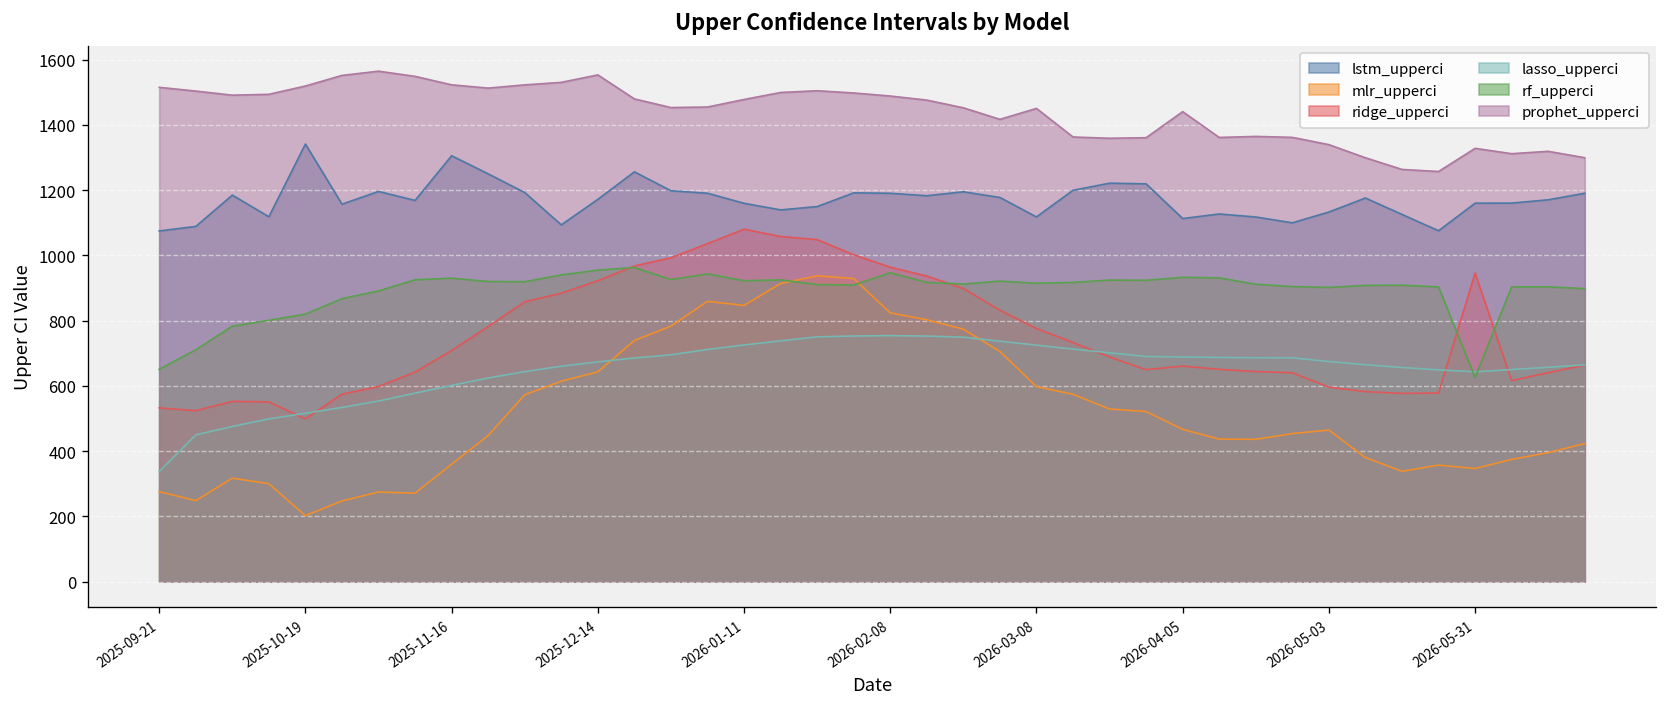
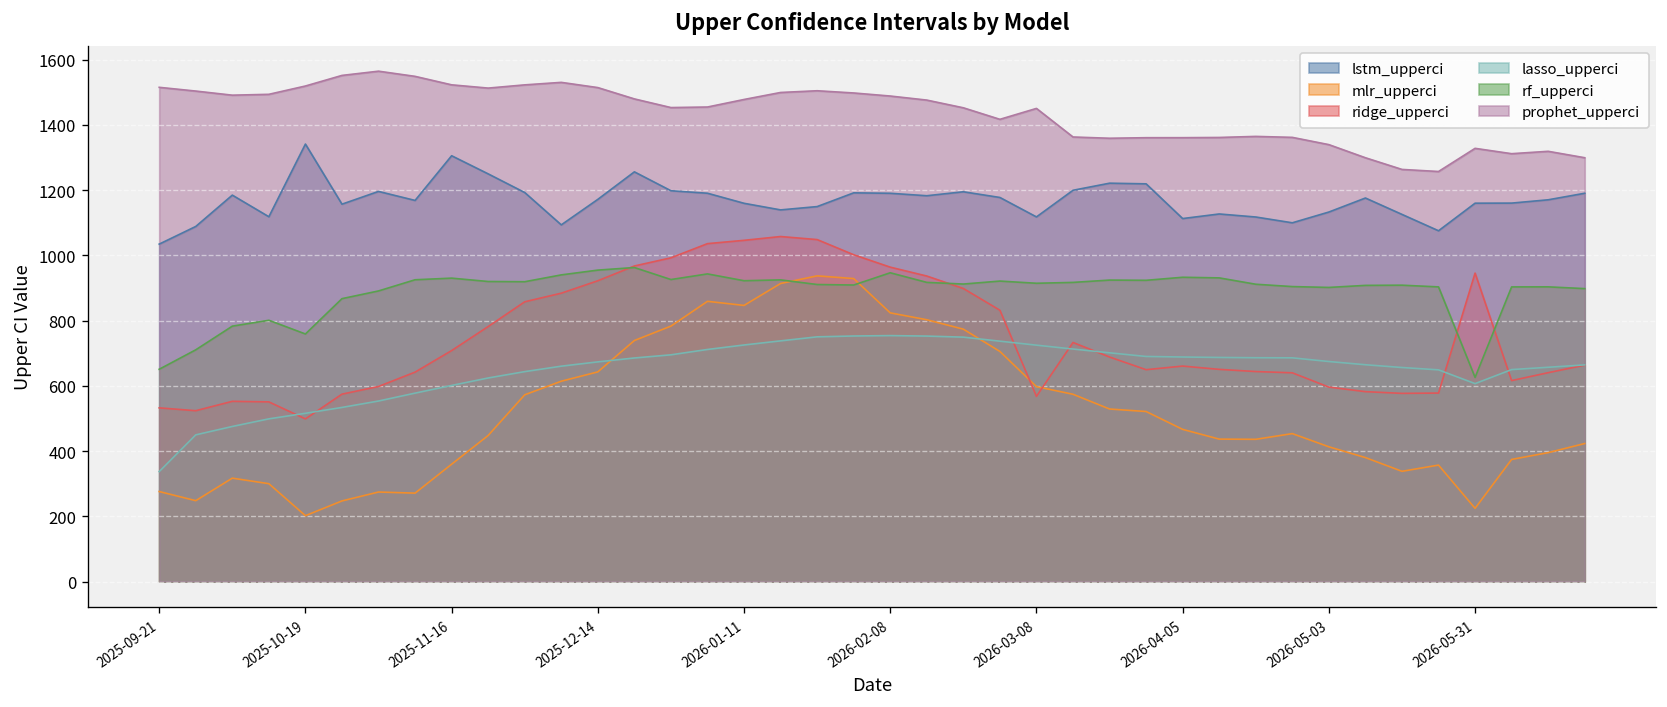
lstm_upperci, 2025-09-21: 1070 -> 1030
rf_upperci, 2025-10-19: 820 -> 760
prophet_upperci, 2025-12-14: 1550 -> 1510
ridge_upperci, 2026-01-11: 1080 -> 1050
ridge_upperci, 2026-03-08: 780 -> 570
prophet_upperci, 2026-04-05: 1440 -> 1360
mlr_upperci, 2026-05-03: 460 -> 410
mlr_upperci, 2026-05-31: 350 -> 220
lasso_upperci, 2026-05-31: 640 -> 610
